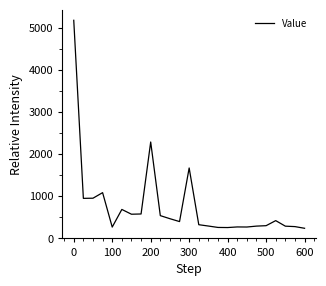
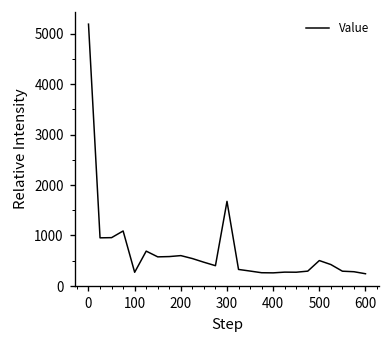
200: 2300 -> 600
500: 300 -> 500
